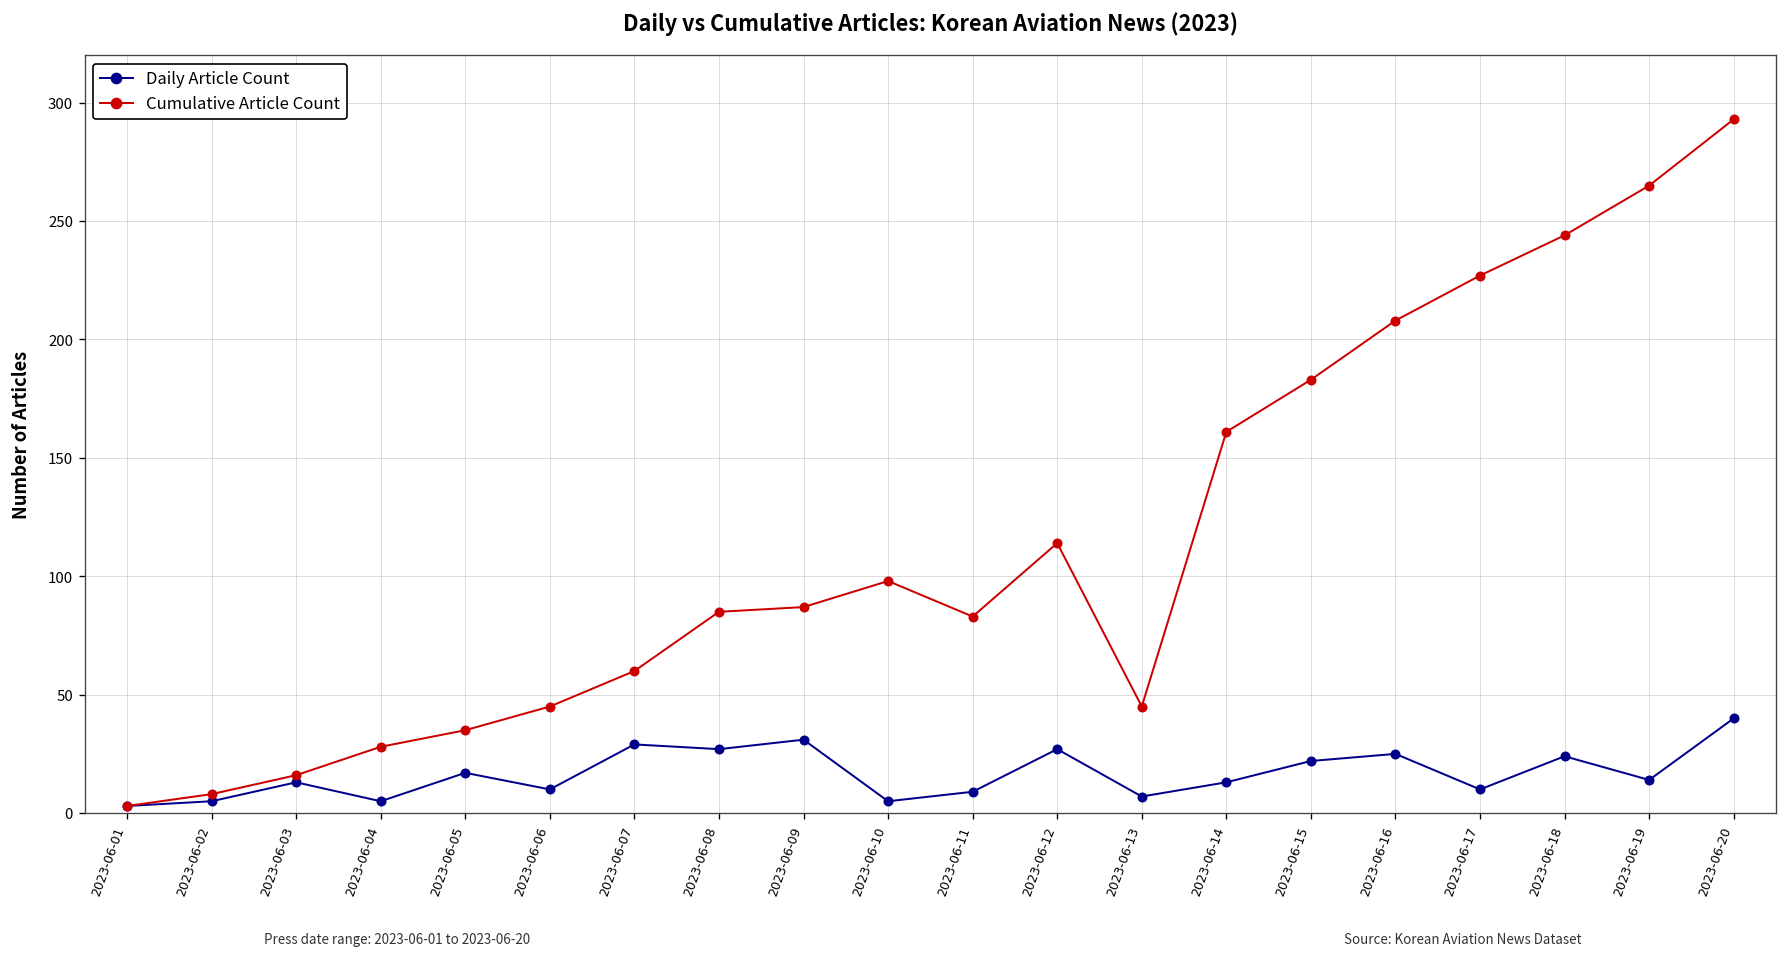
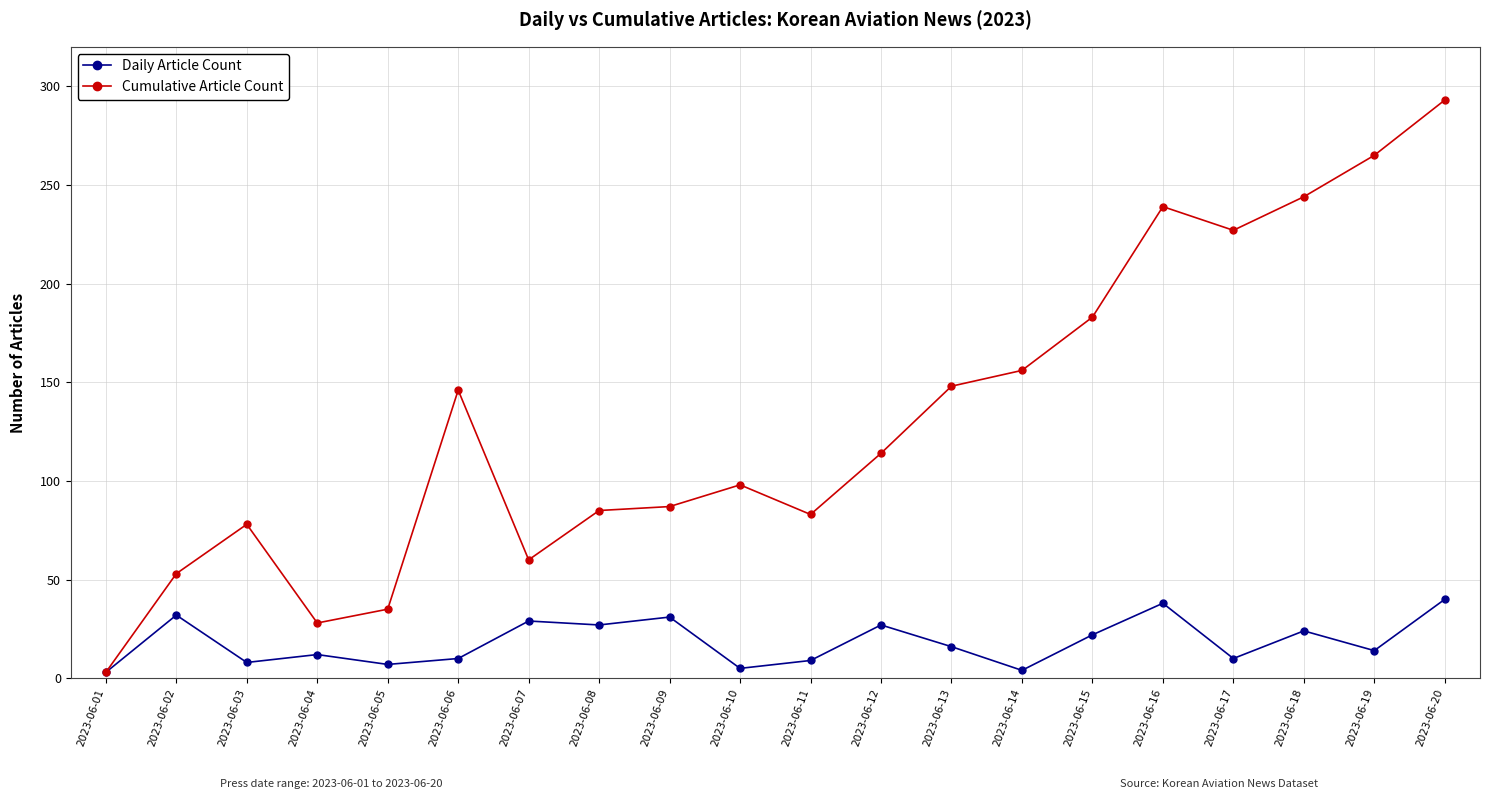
Daily Article Count, 2023-06-02: 5 -> 32
Cumulative Article Count, 2023-06-02: 8 -> 53
Daily Article Count, 2023-06-03: 13 -> 8
Cumulative Article Count, 2023-06-03: 16 -> 78
Daily Article Count, 2023-06-04: 5 -> 12
Daily Article Count, 2023-06-05: 17 -> 7
Cumulative Article Count, 2023-06-06: 45 -> 146
Daily Article Count, 2023-06-13: 7 -> 16
Cumulative Article Count, 2023-06-13: 45 -> 148
Daily Article Count, 2023-06-14: 13 -> 4
Cumulative Article Count, 2023-06-14: 161 -> 156
Daily Article Count, 2023-06-16: 25 -> 38
Cumulative Article Count, 2023-06-16: 208 -> 239
